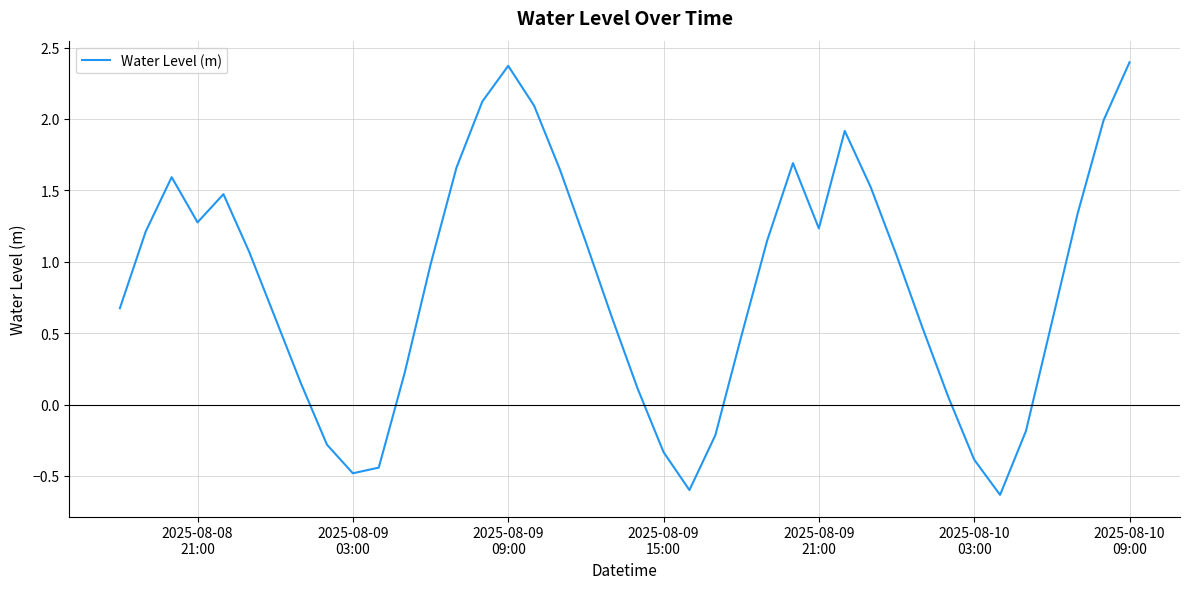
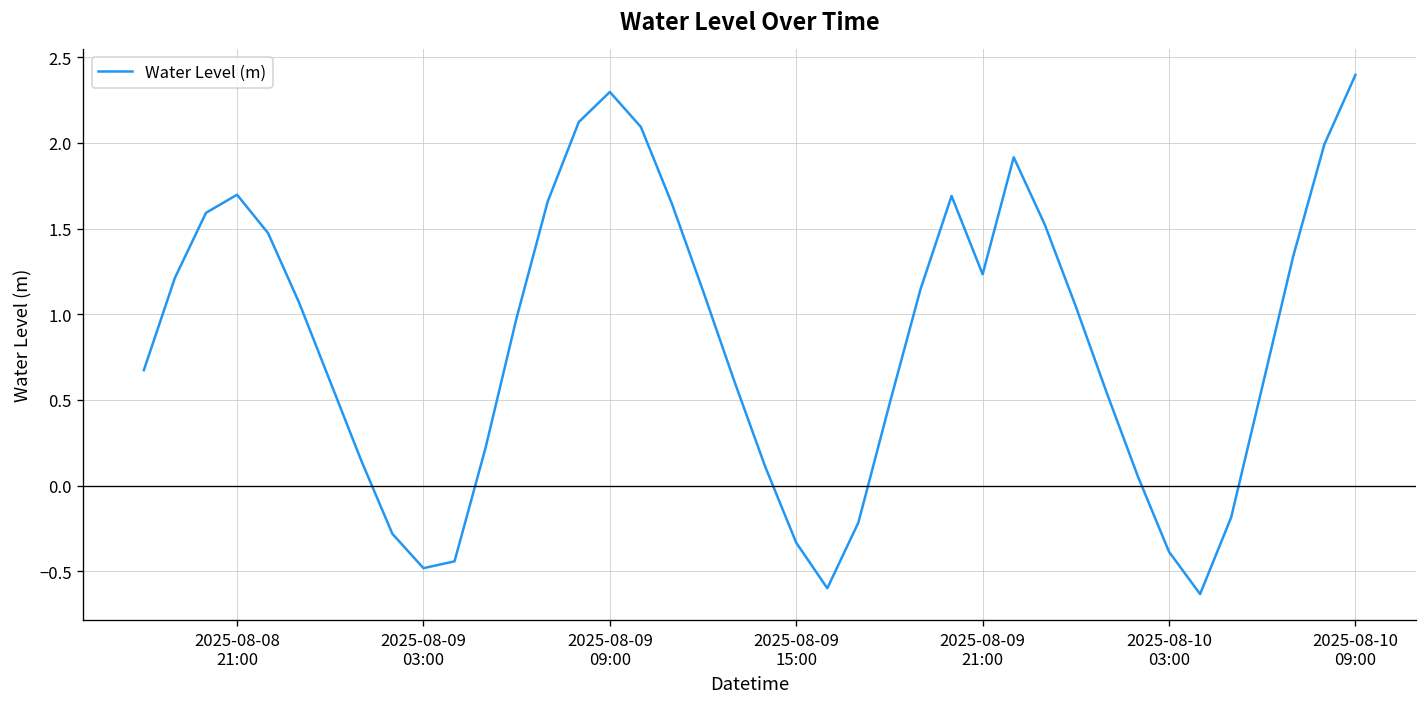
2025-08-08 21:00: 1.28 -> 1.70
2025-08-09 09:00: 2.37 -> 2.30
